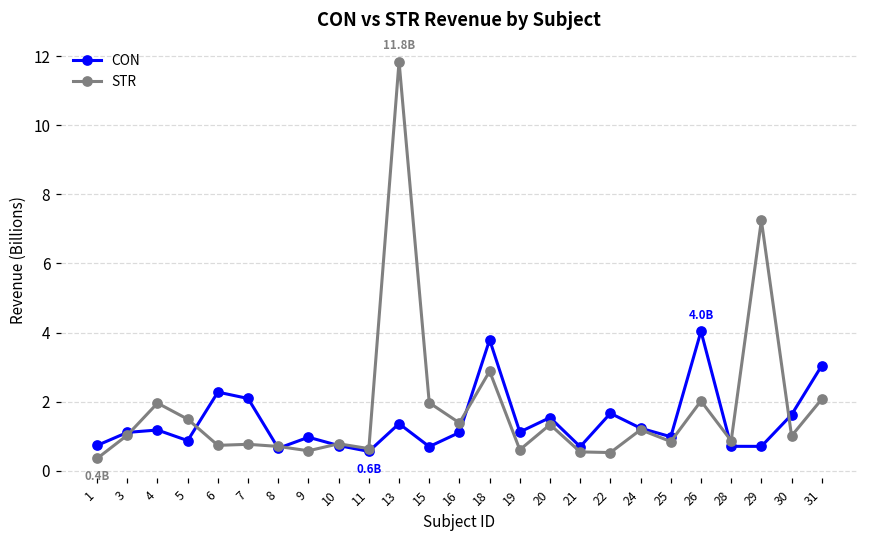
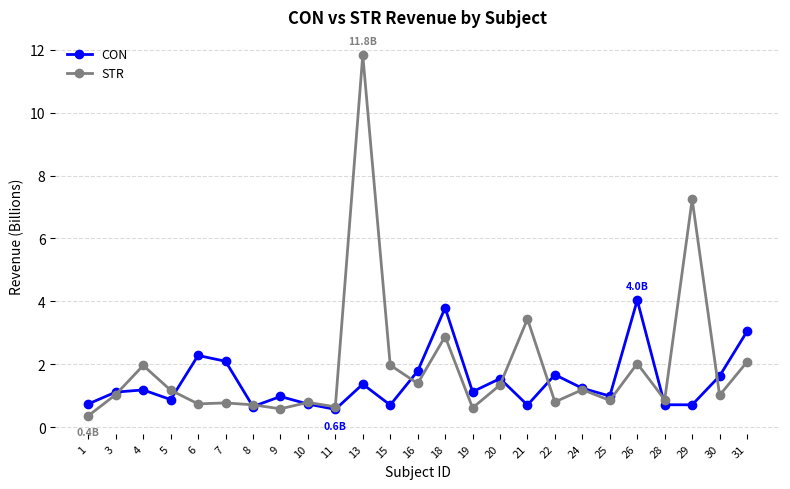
STR, 5: 1.5 -> 1.2
CON, 16: 1.1 -> 1.8
STR, 21: 0.5 -> 3.4
STR, 22: 0.5 -> 0.8
